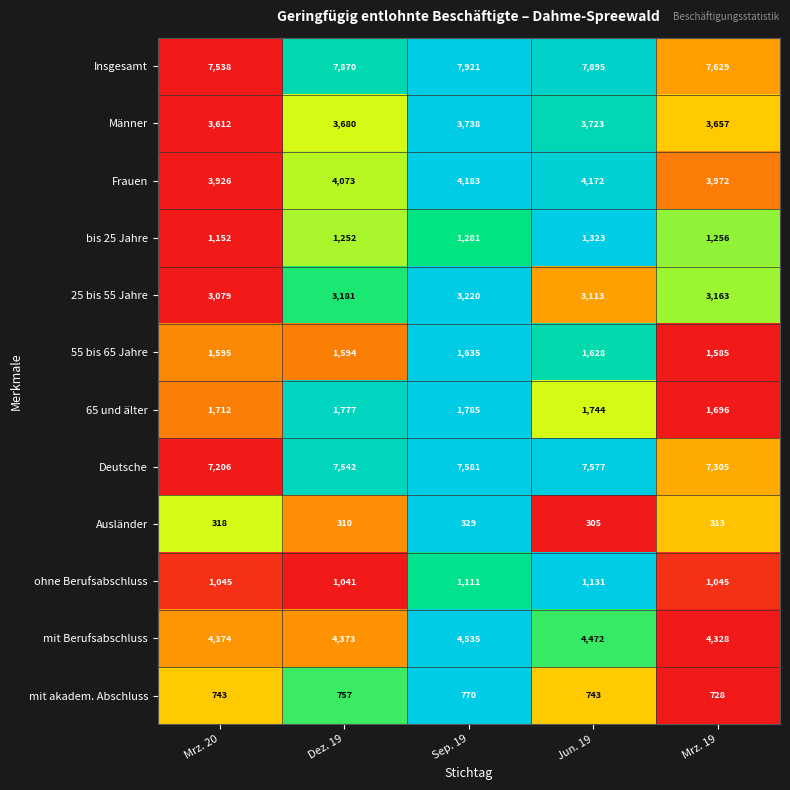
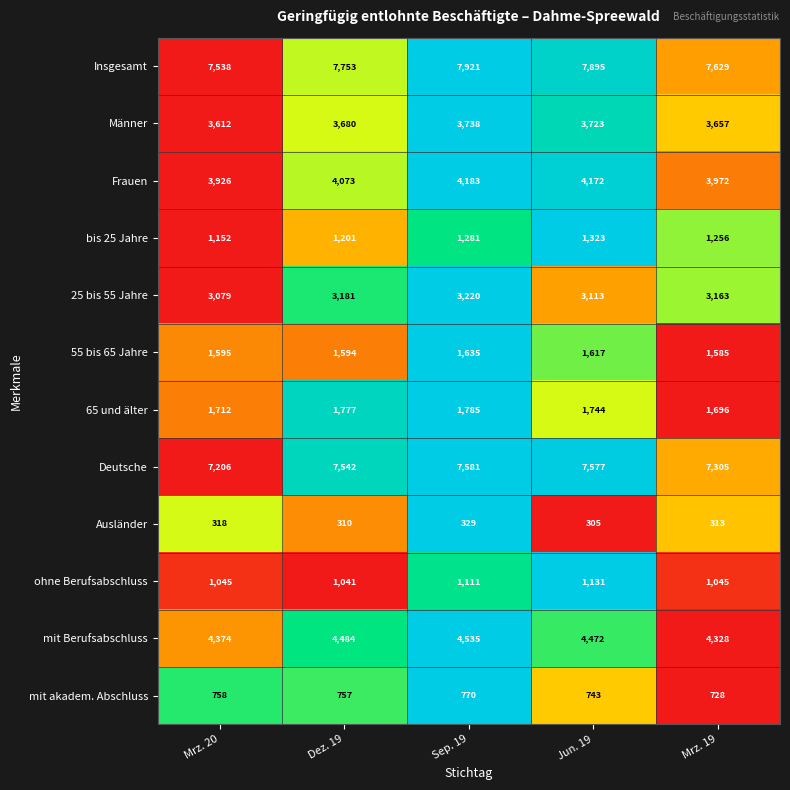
Insgesamt, Dez. 19: 7,870 -> 7,753
bis 25 Jahre, Dez. 19: 1,252 -> 1,201
55 bis 65 Jahre, Jun. 19: 1,628 -> 1,617
mit Berufsabschluss, Dez. 19: 4,373 -> 4,484
mit akadem. Abschluss, Mrz. 20: 743 -> 758
